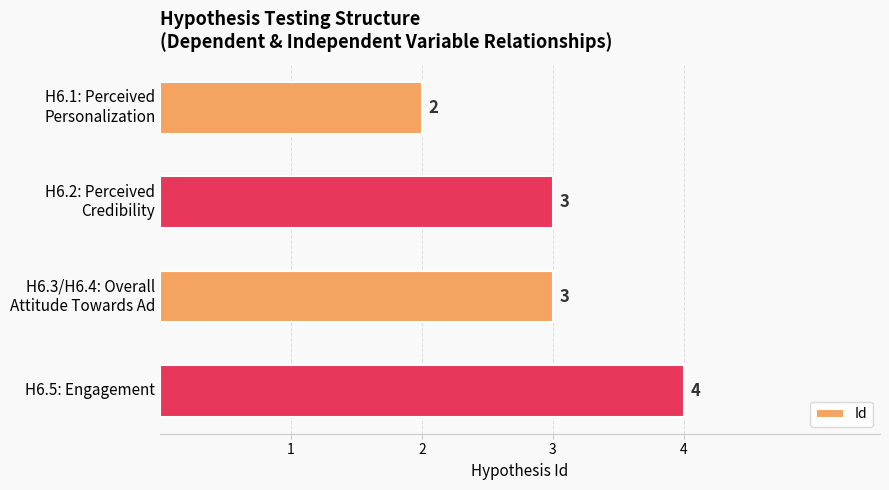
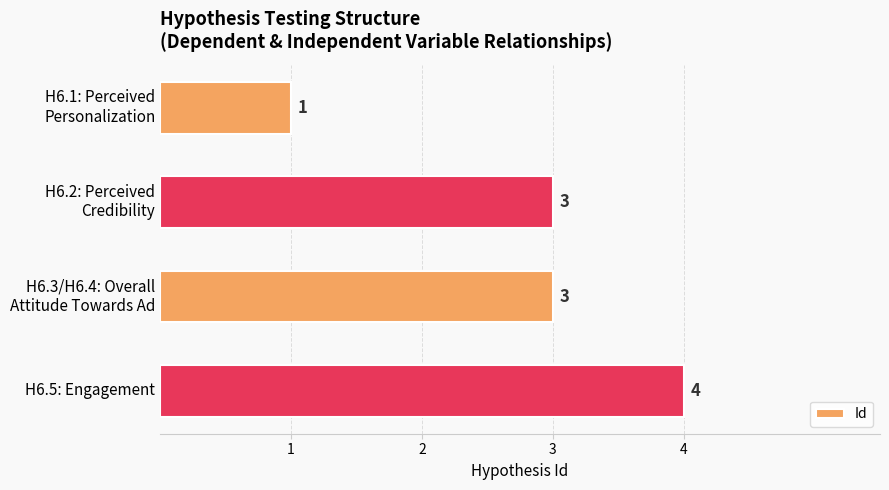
H6.1: Perceived Personalization: 2 -> 1
